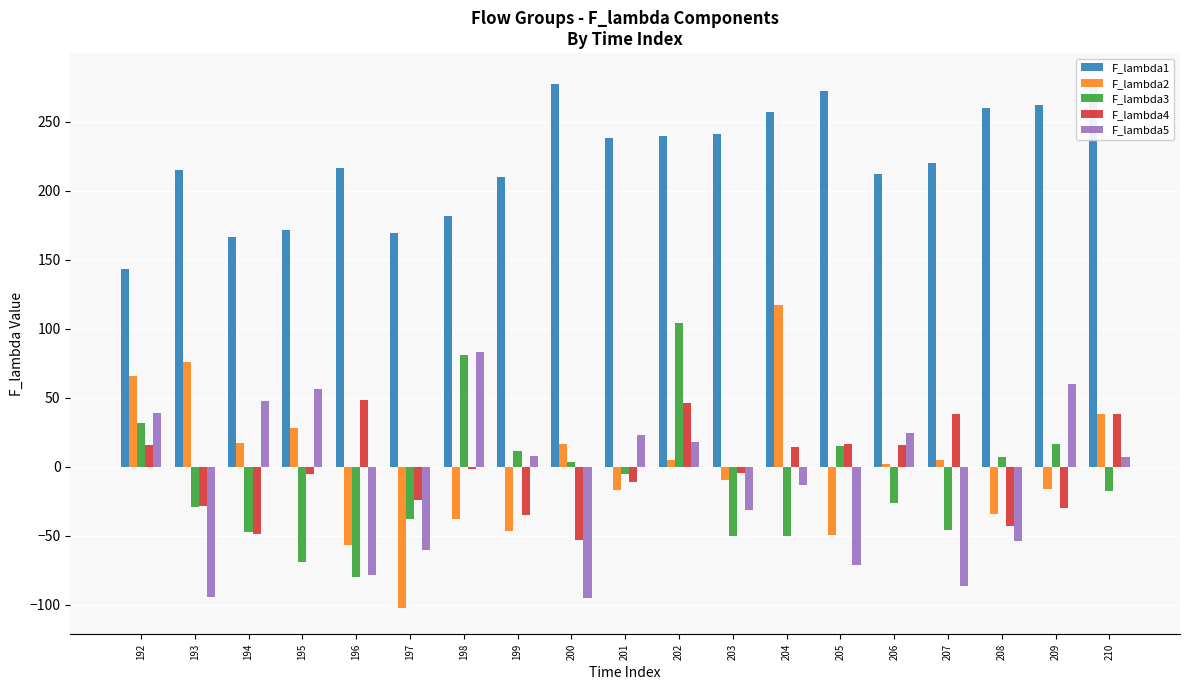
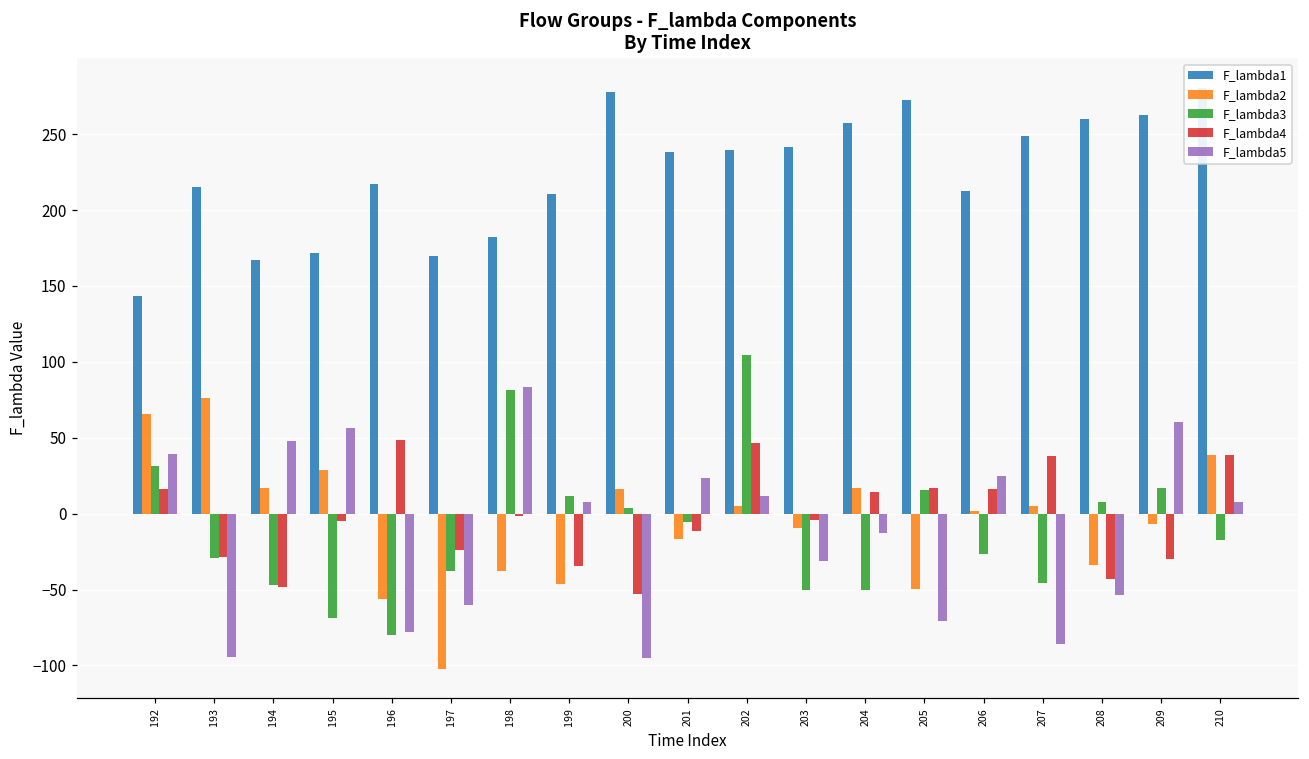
F_lambda5, 202: 18 -> 11
F_lambda2, 204: 118 -> 17
F_lambda1, 207: 220 -> 249
F_lambda2, 209: -16 -> -7
